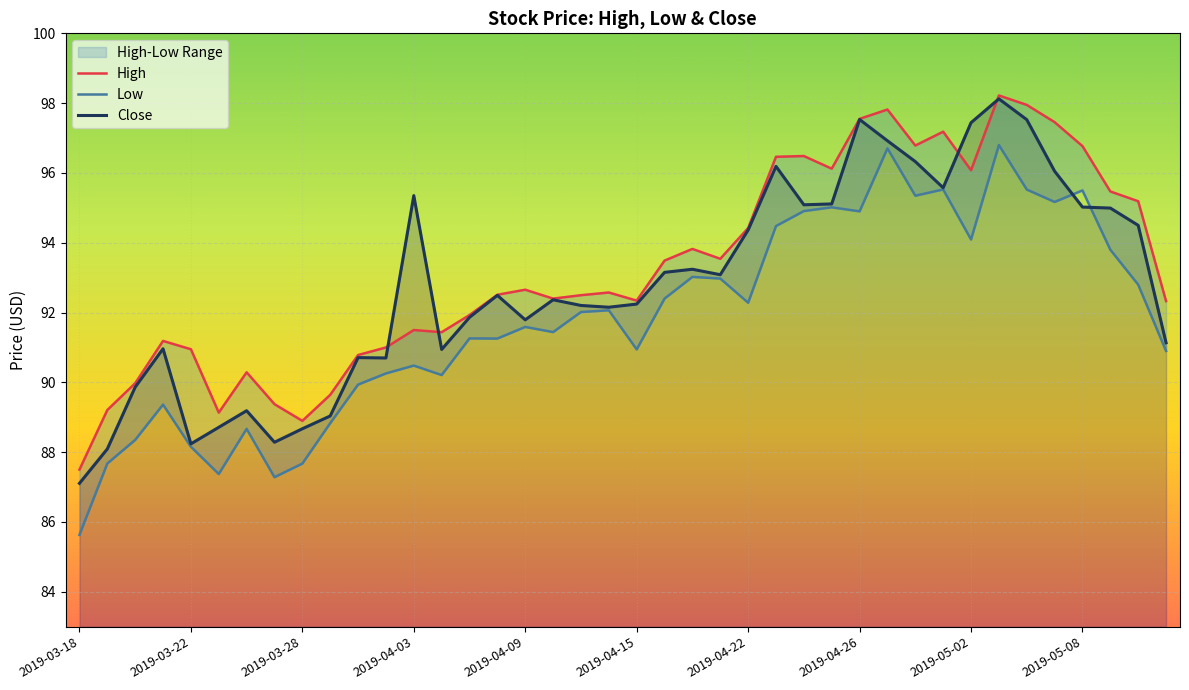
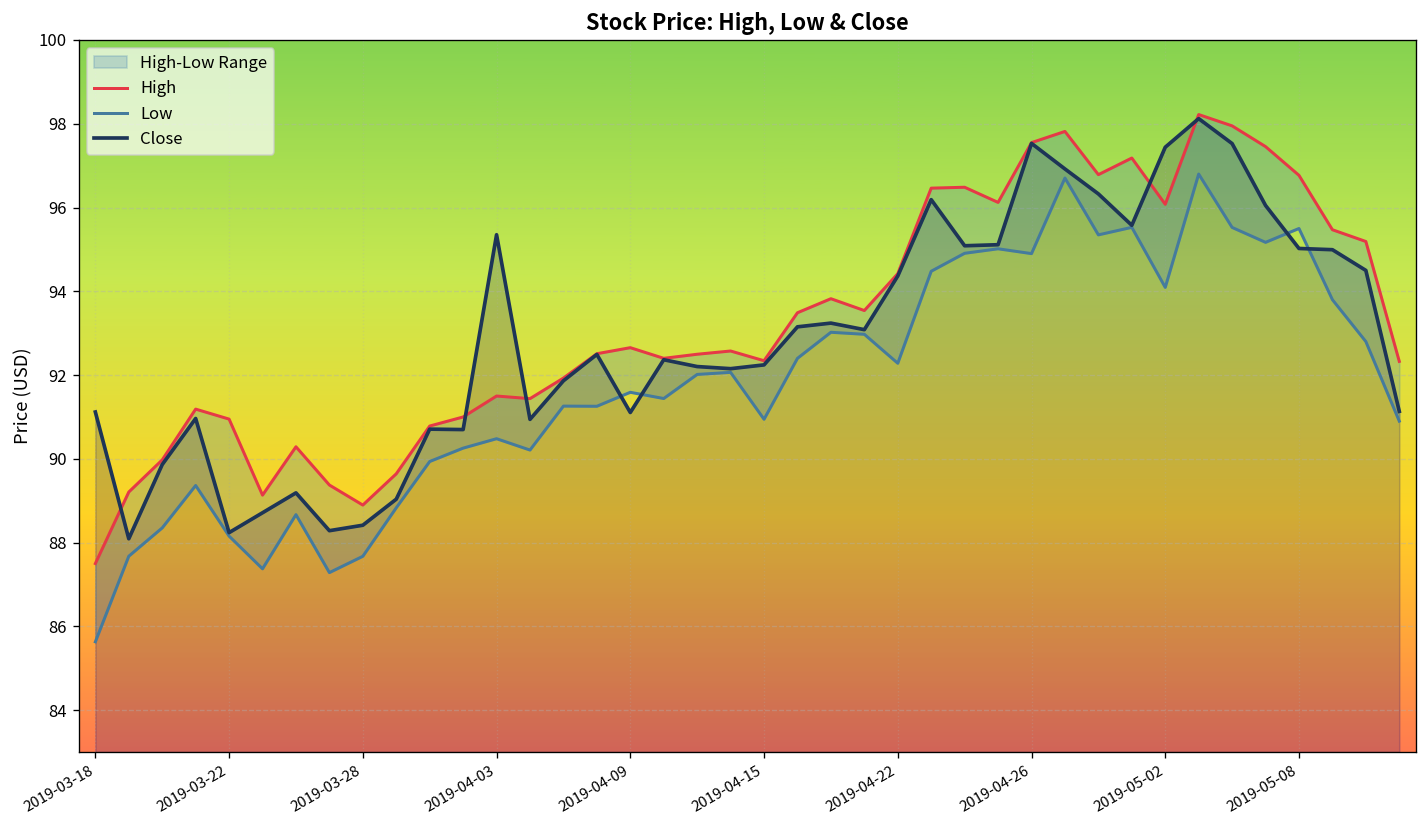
Close, 2019-03-18: 87.1 -> 91.1
Close, 2019-03-28: 88.7 -> 88.4
Close, 2019-04-09: 91.8 -> 91.1
